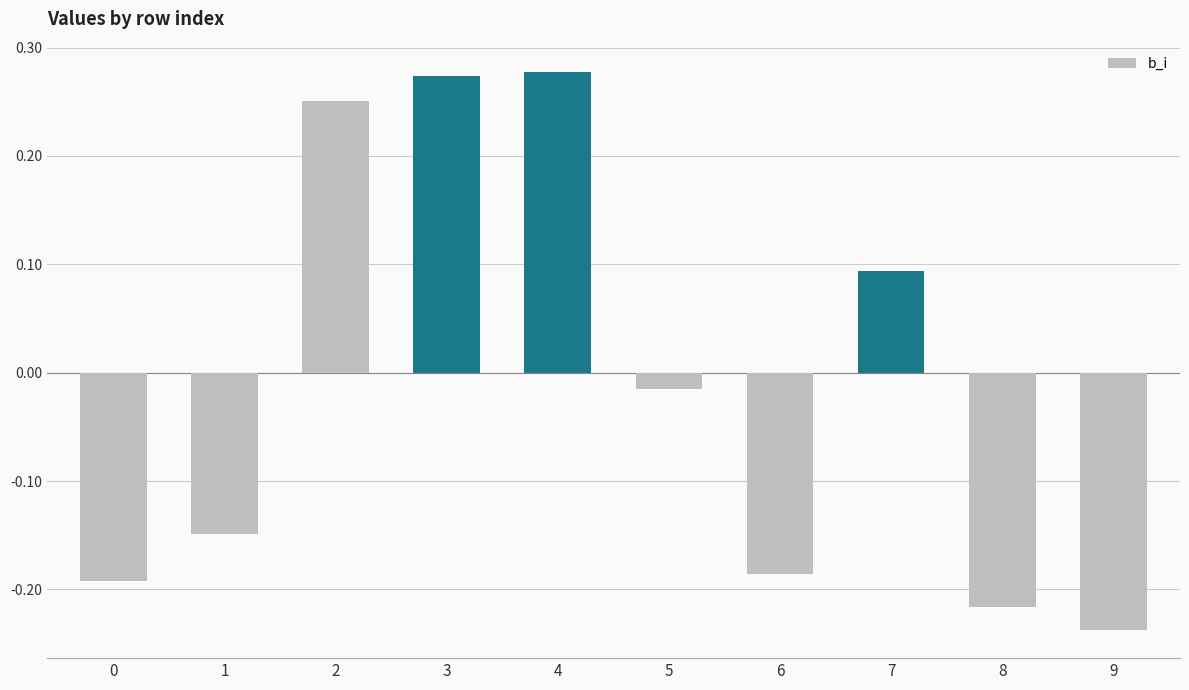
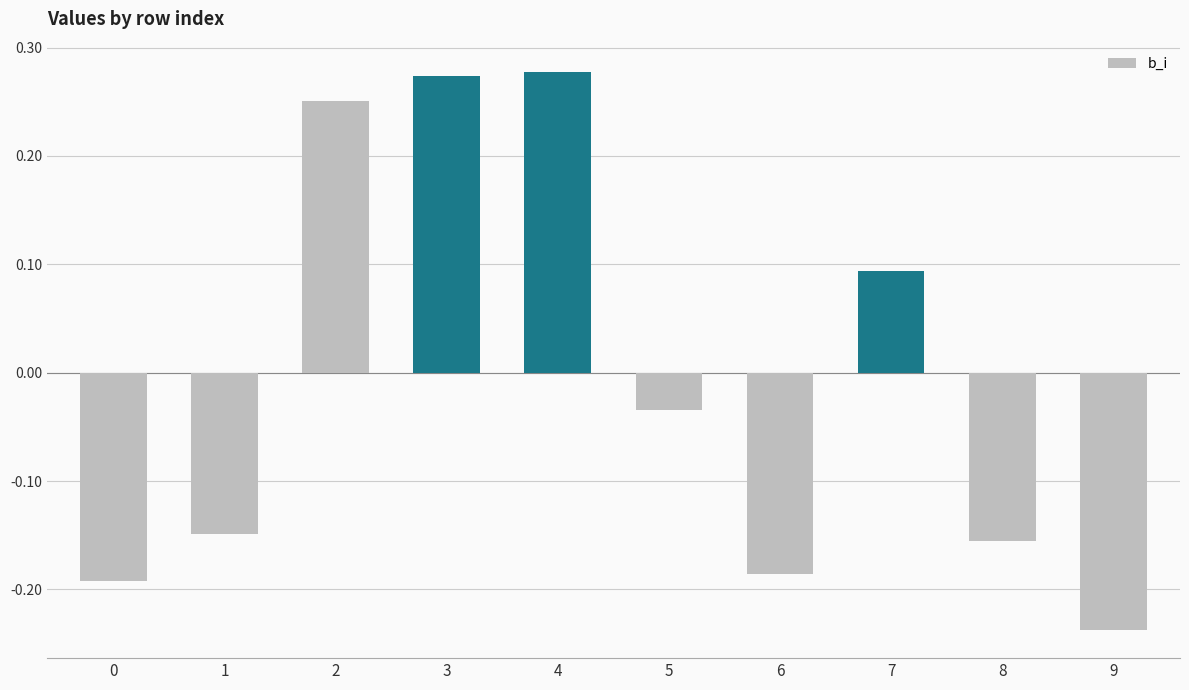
5: -0.015 -> -0.034
8: -0.216 -> -0.155
